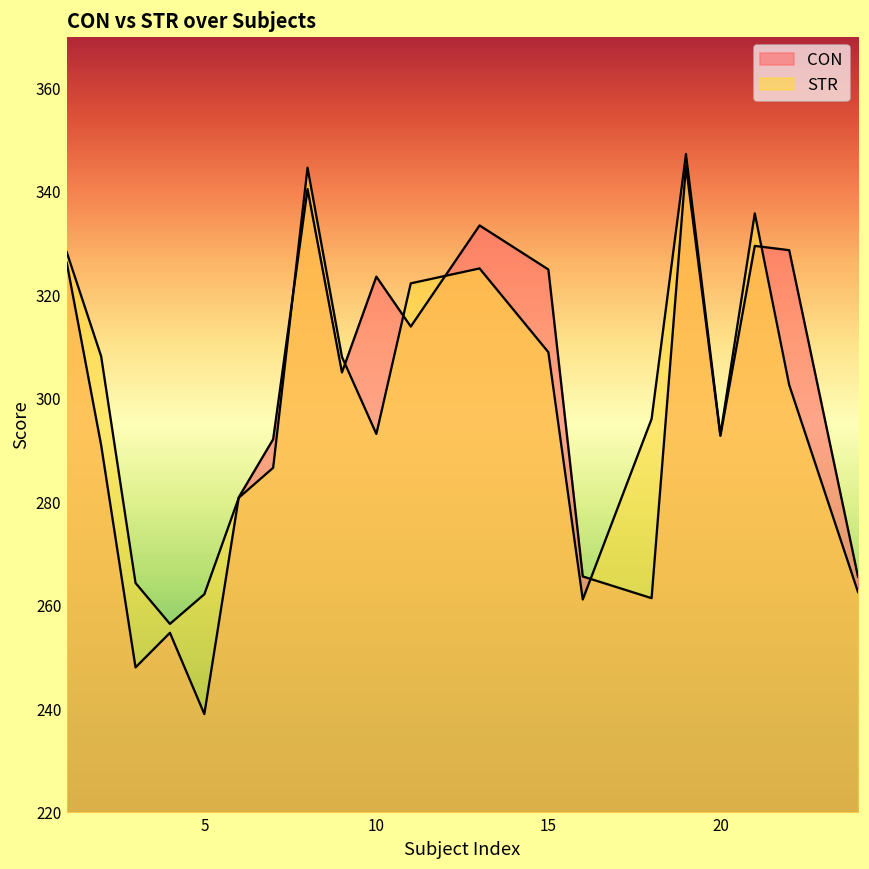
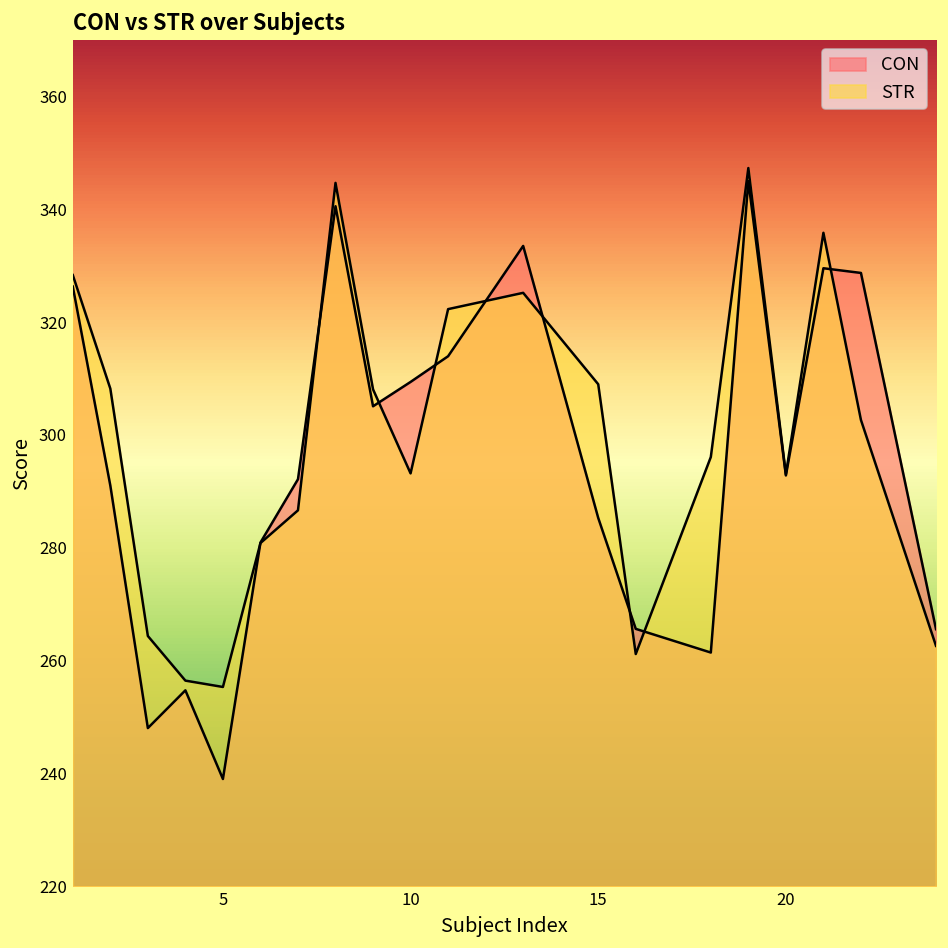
STR, 5: 262 -> 255
CON, 10: 324 -> 309
CON, 15: 325 -> 285
